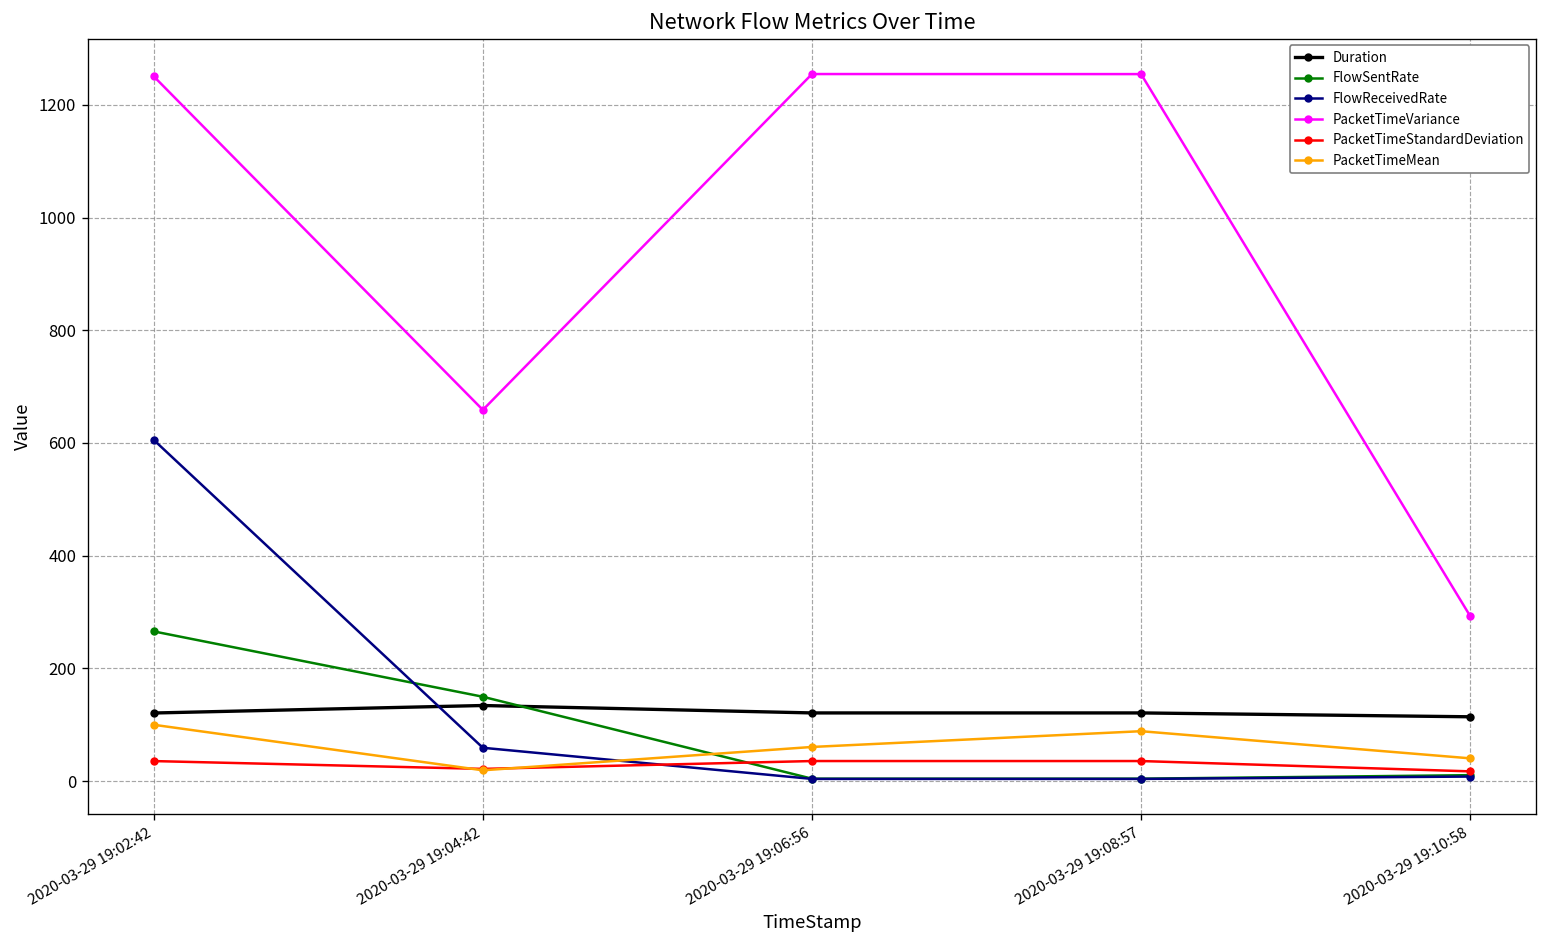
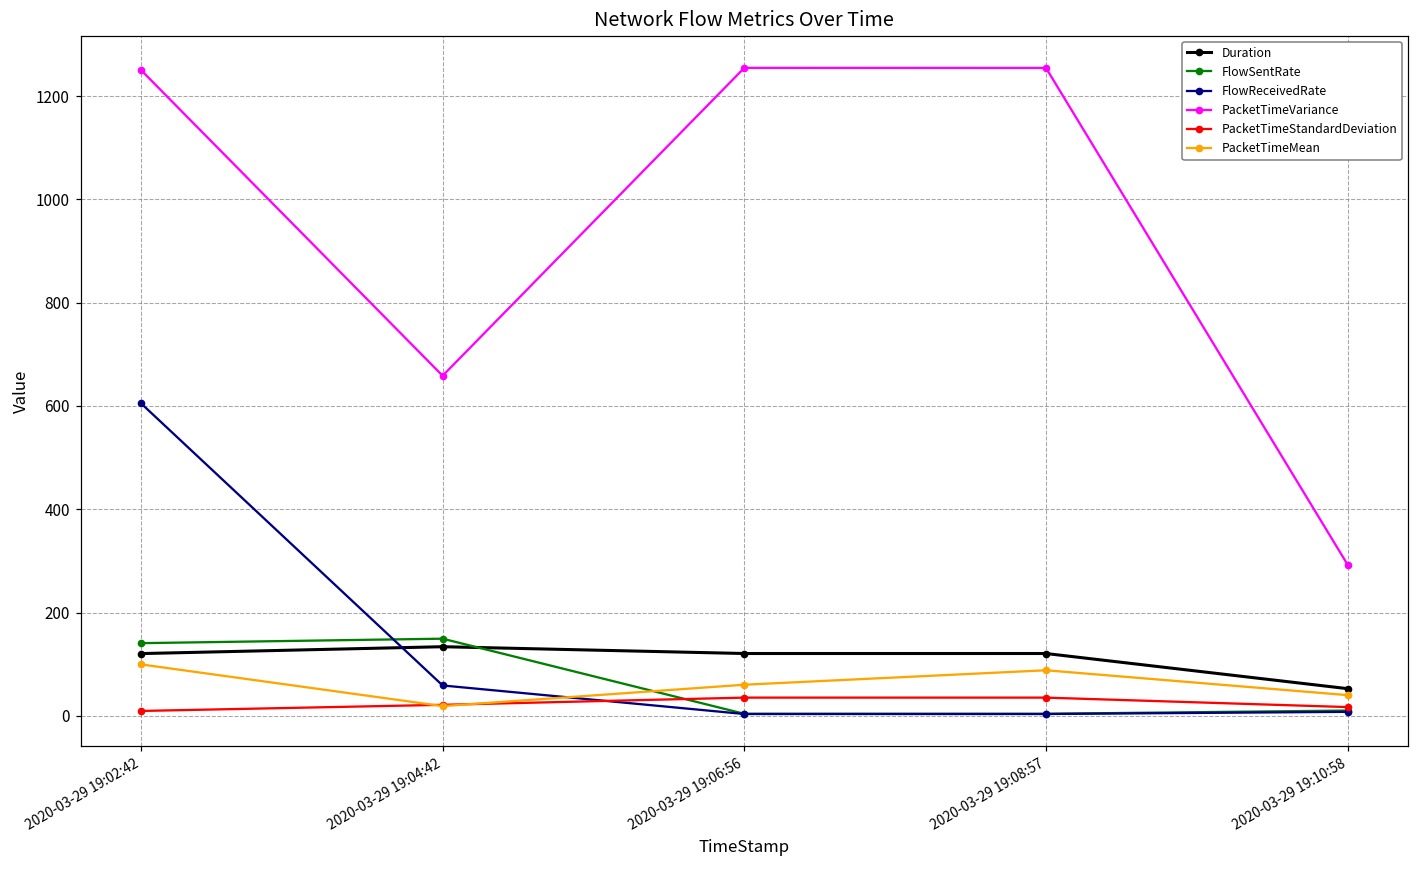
FlowSentRate, 2020-03-29 19:02:42: 270 -> 140
PacketTimeStandardDeviation, 2020-03-29 19:02:42: 40 -> 10
Duration, 2020-03-29 19:10:58: 110 -> 50
